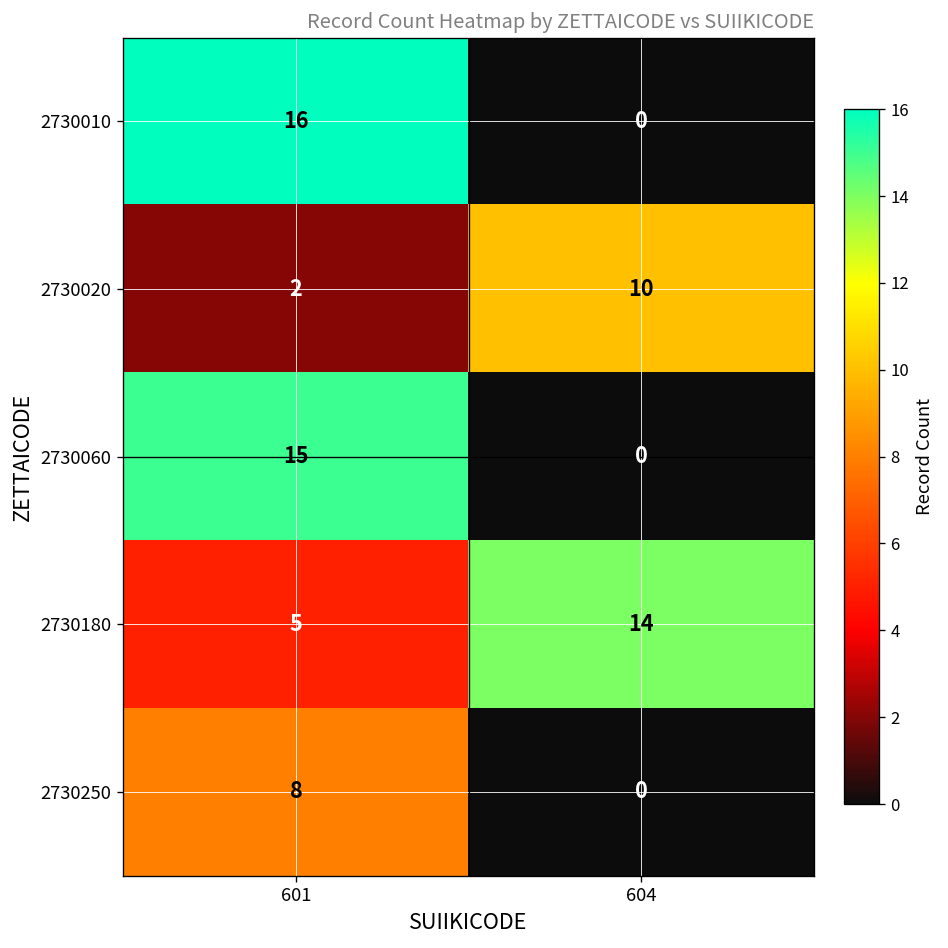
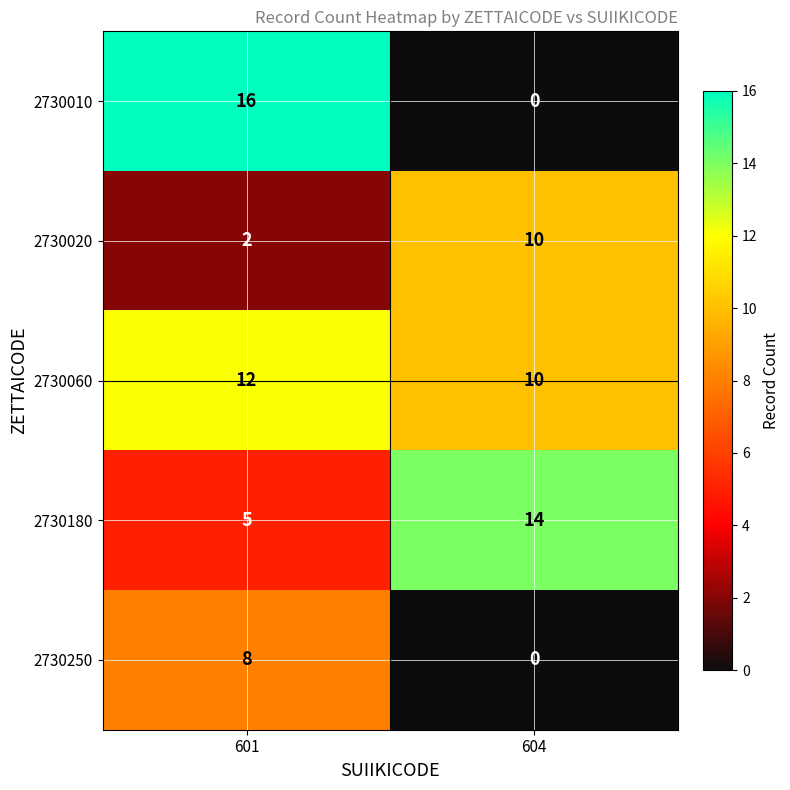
2730060, 601: 15 -> 12
2730060, 604: 0 -> 10
